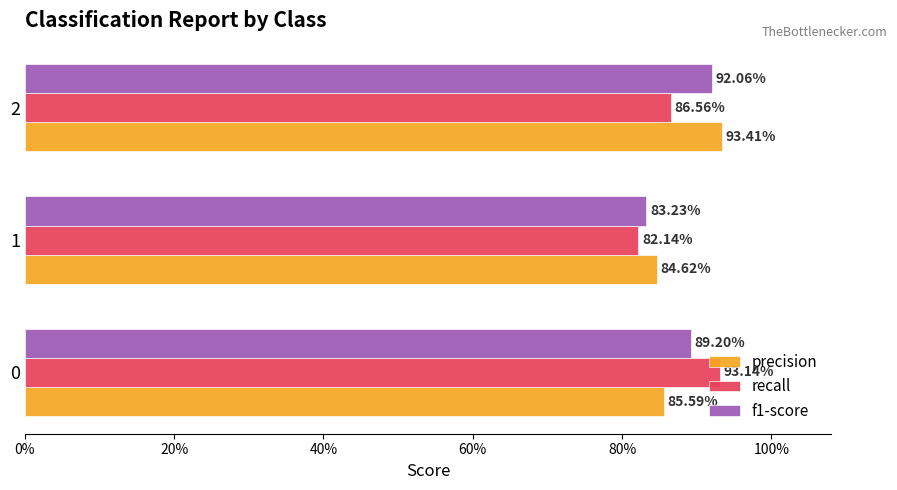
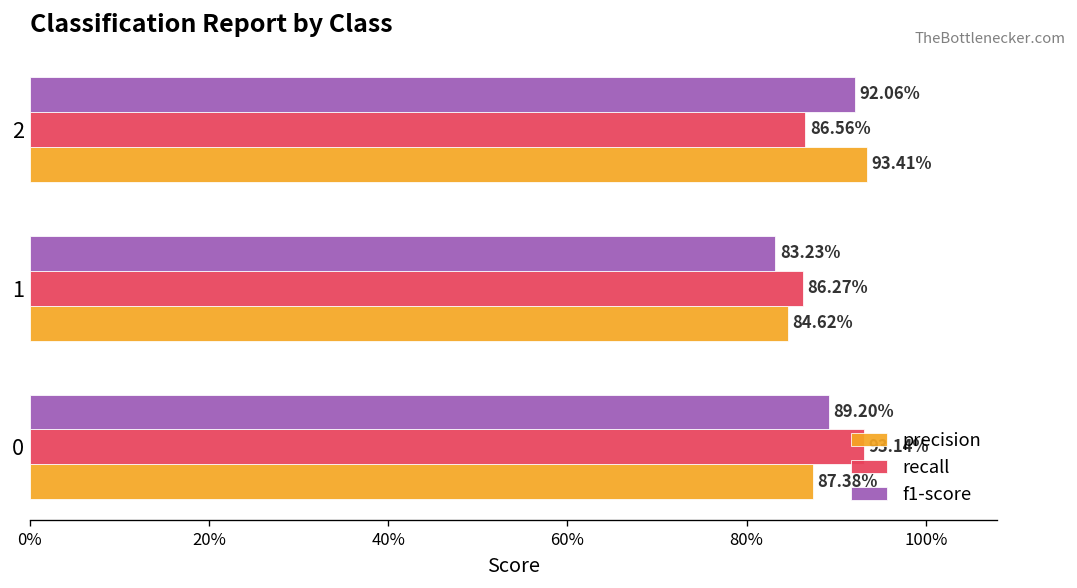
recall, 1: 82.14% -> 86.27%
precision, 0: 85.59% -> 87.38%
